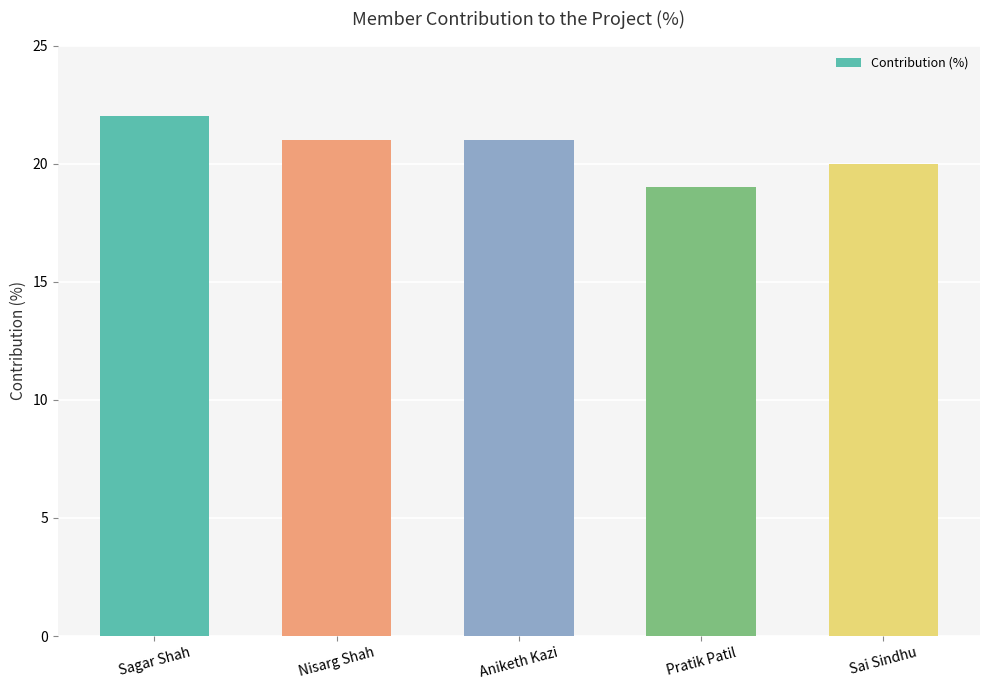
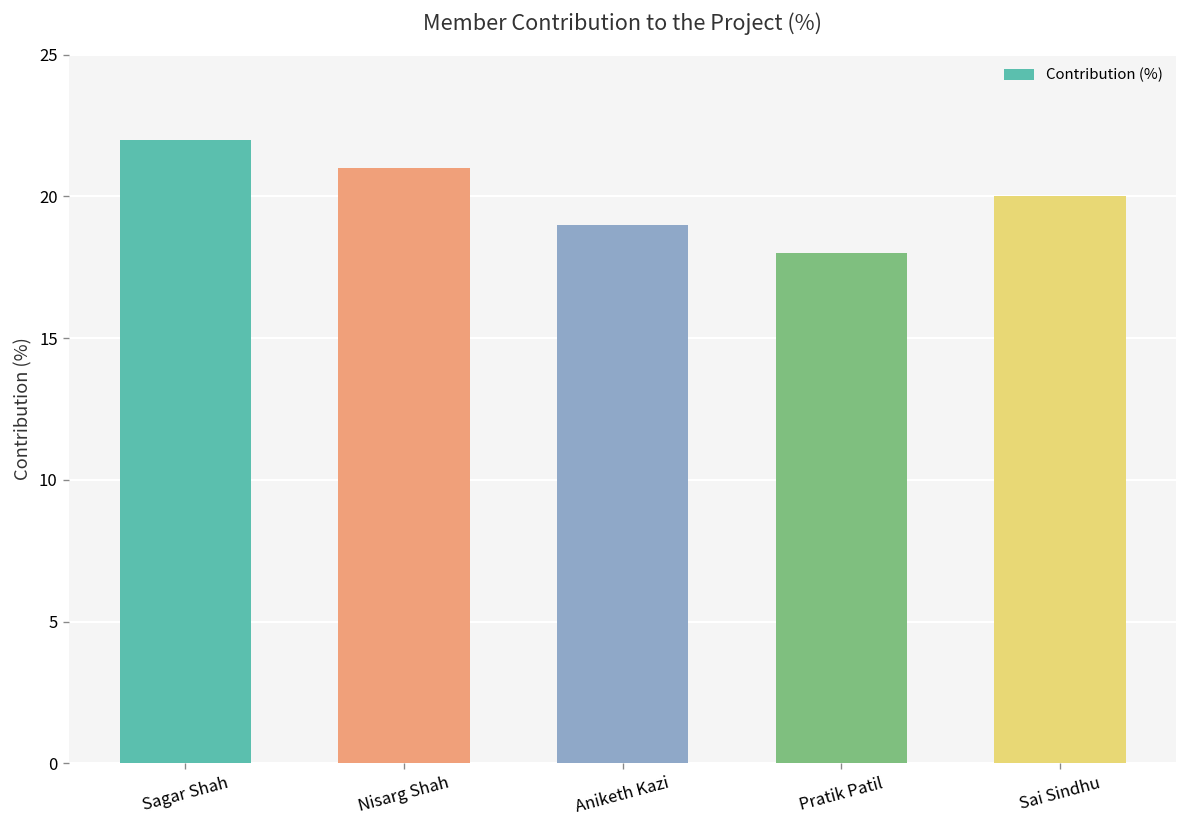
Aniketh Kazi: 21 -> 19
Pratik Patil: 19 -> 18
